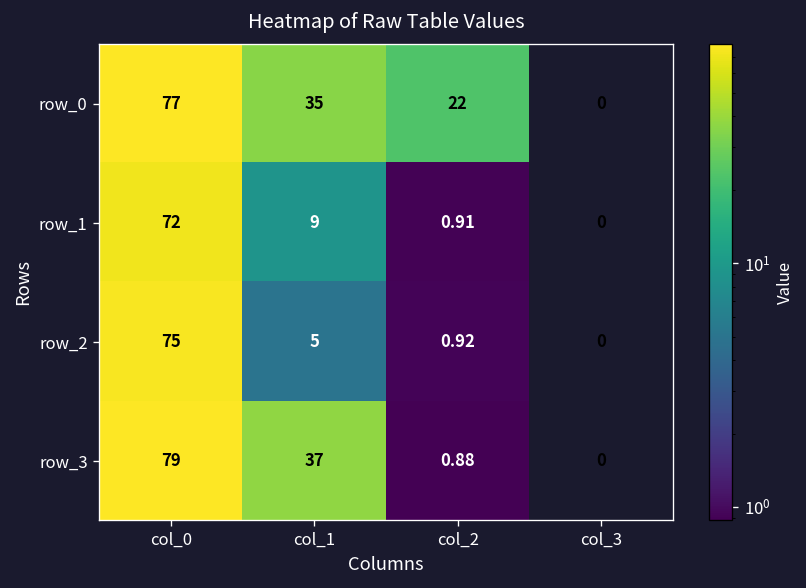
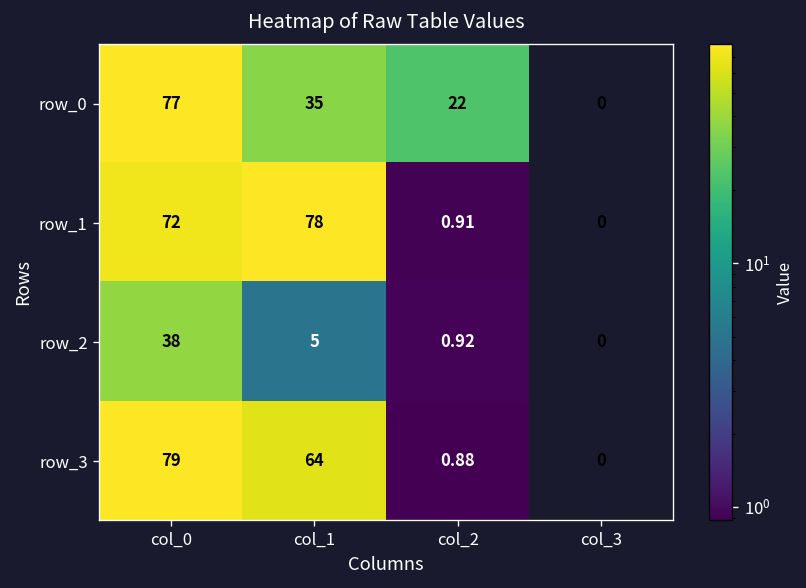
row_1, col_1: 9 -> 78
row_2, col_0: 75 -> 38
row_3, col_1: 37 -> 64
